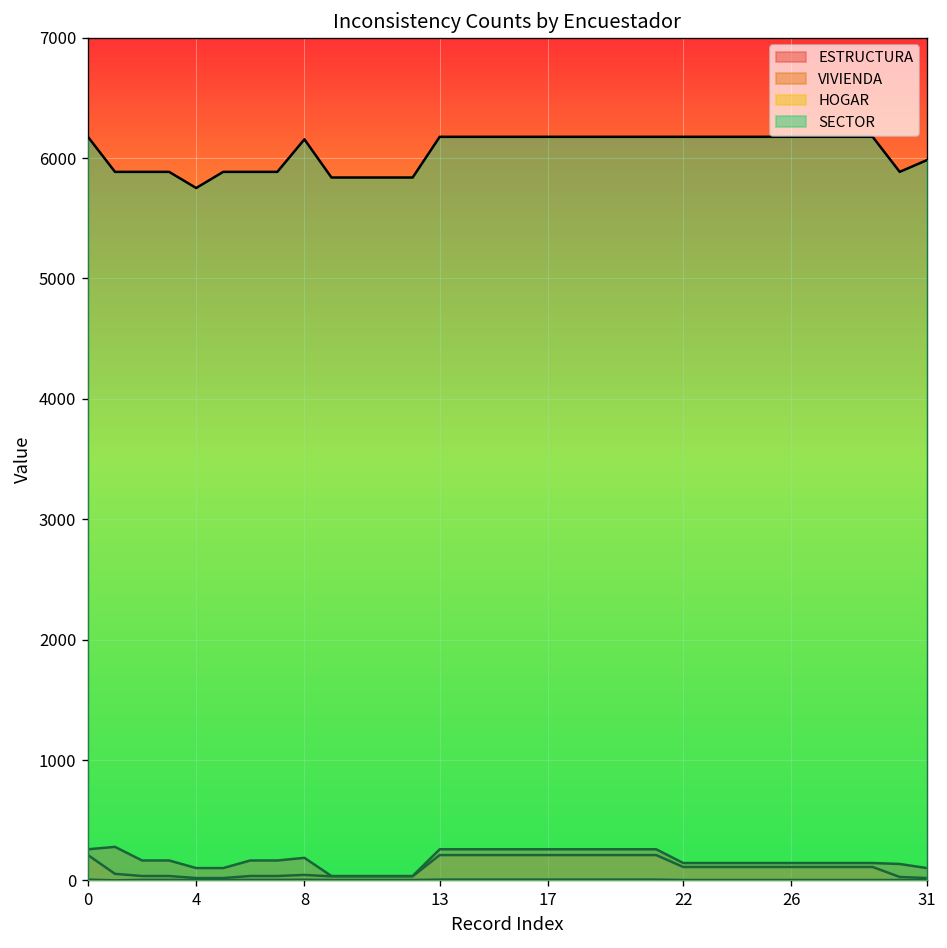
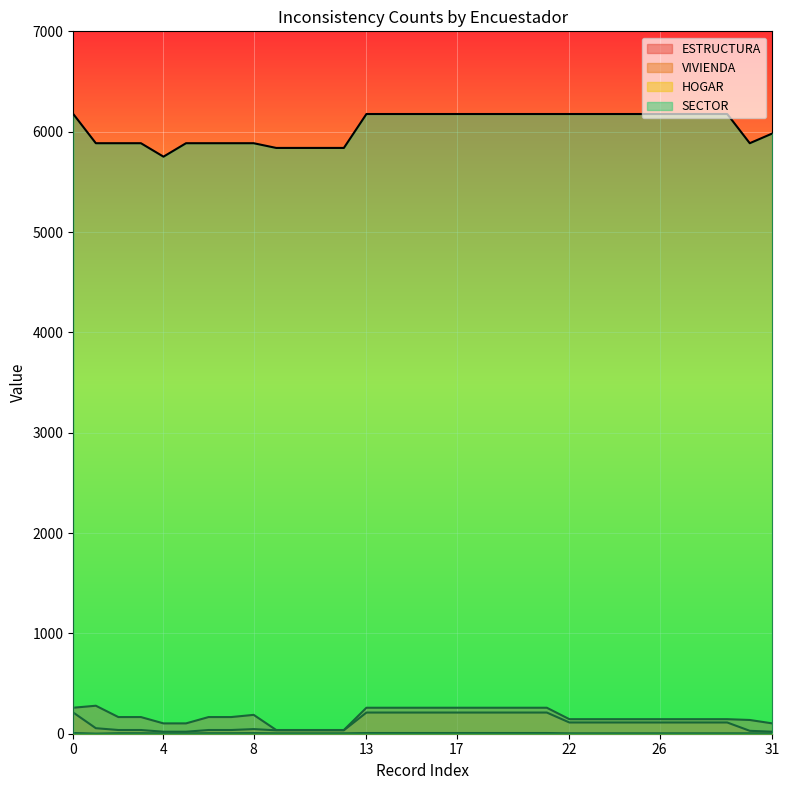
SECTOR, 8: 6160 -> 5890
